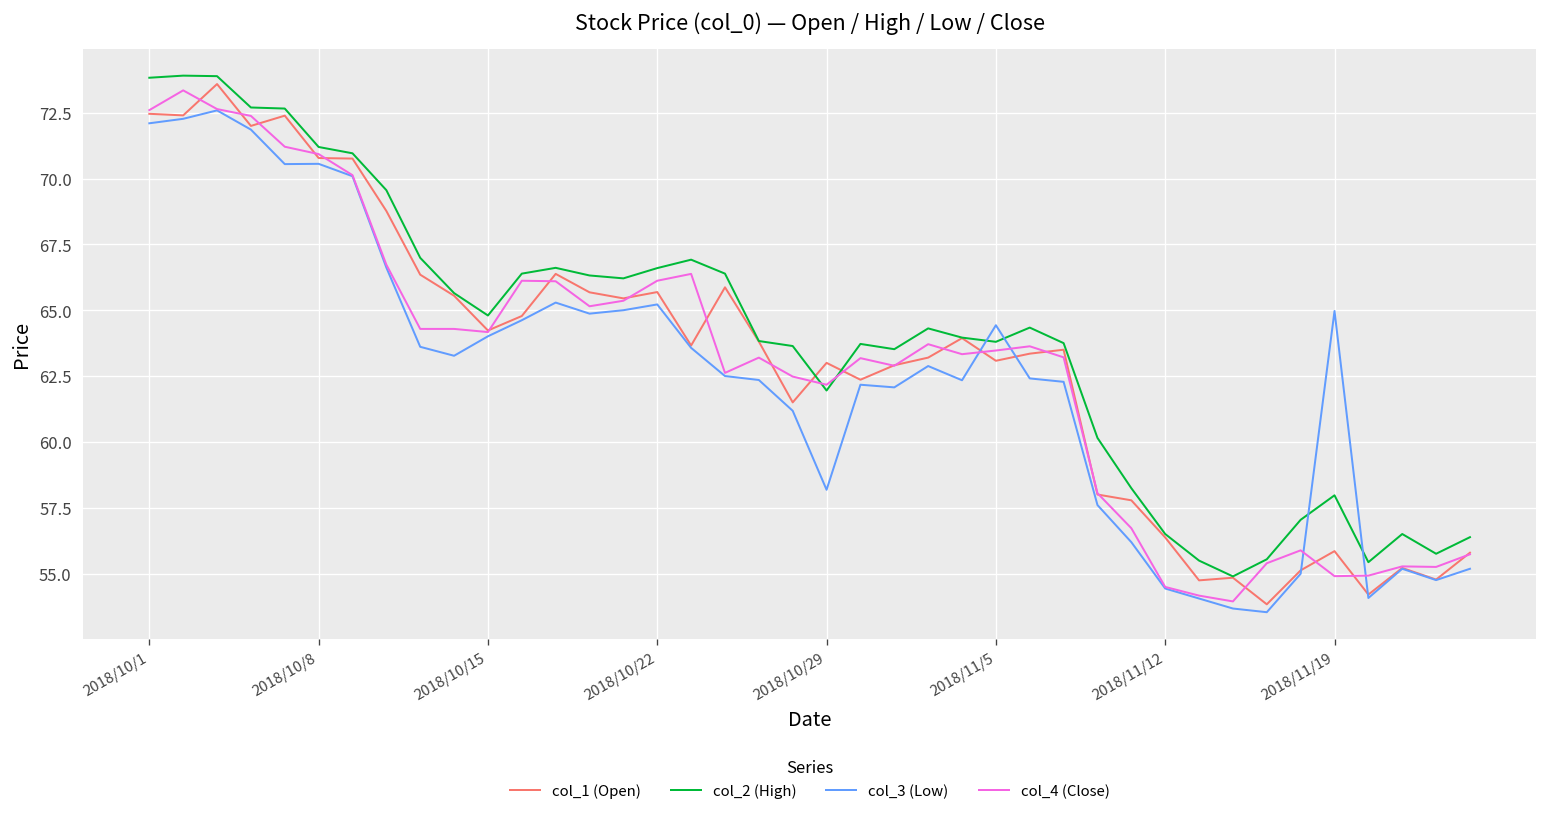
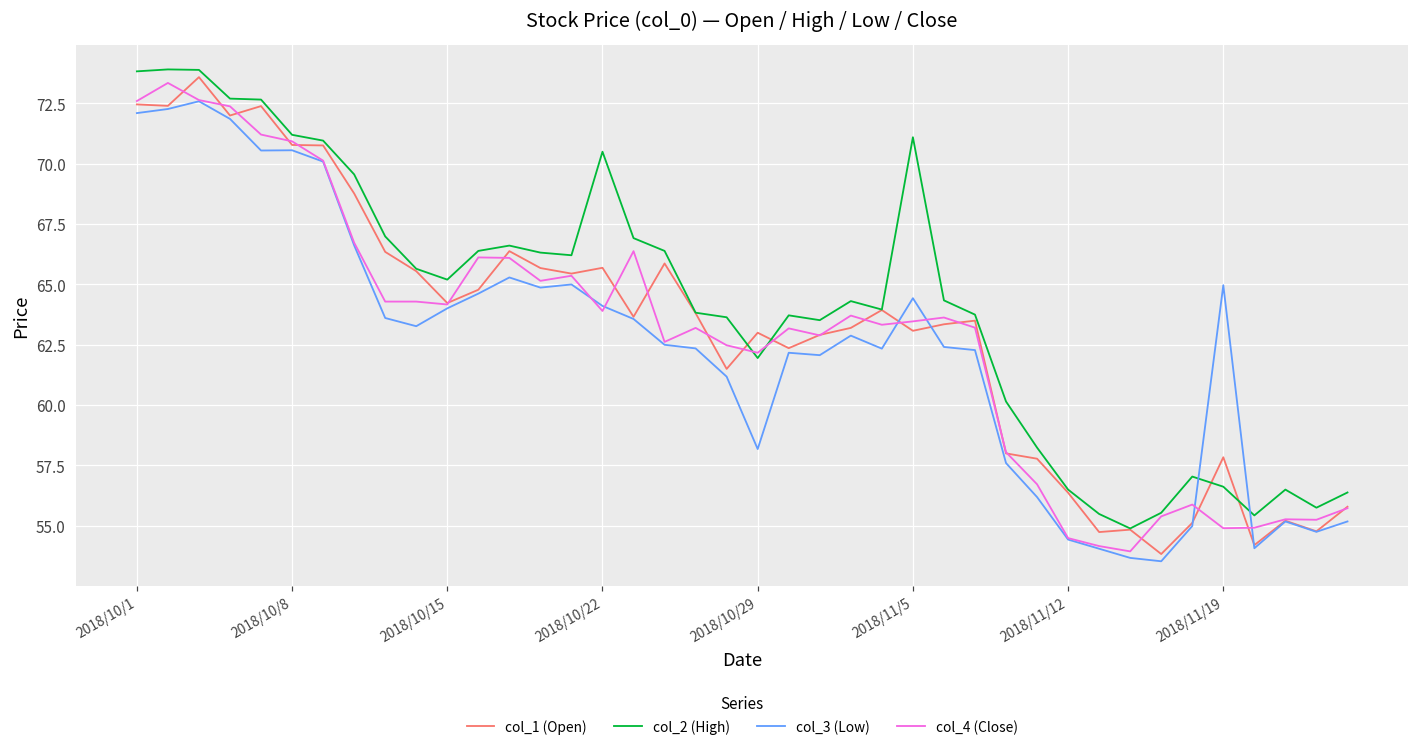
col_2 (High), 2018/10/15: 64.8 -> 65.2
col_2 (High), 2018/10/22: 66.6 -> 70.5
col_3 (Low), 2018/10/22: 65.2 -> 64.1
col_4 (Close), 2018/10/22: 66.1 -> 63.9
col_2 (High), 2018/11/5: 63.8 -> 71.1
col_1 (Open), 2018/11/19: 55.9 -> 57.8
col_2 (High), 2018/11/19: 58.0 -> 56.6
